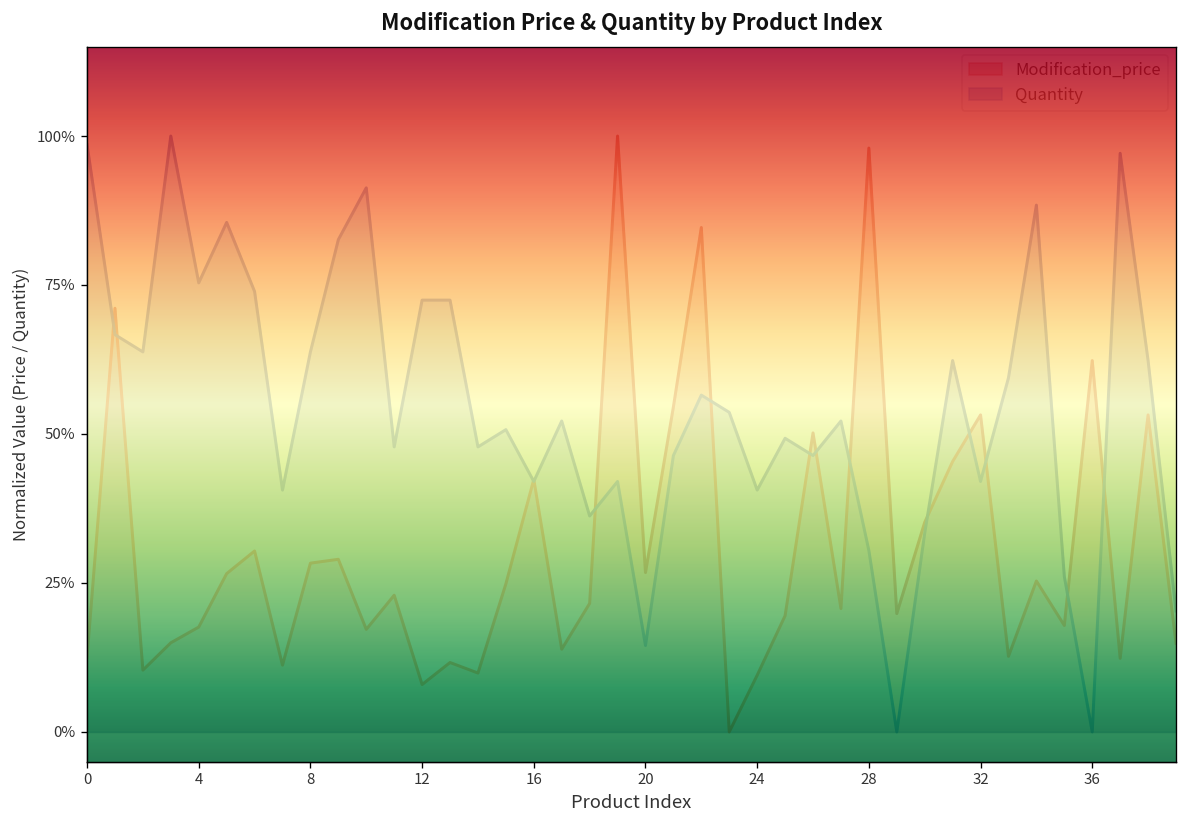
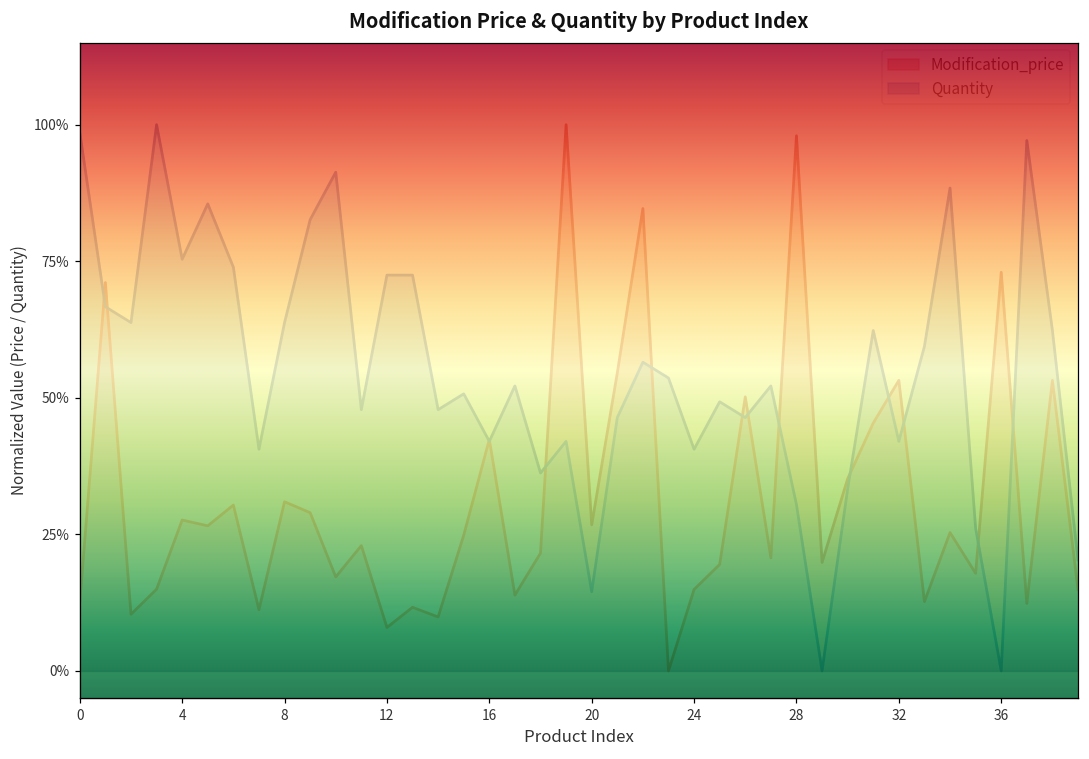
Modification_price, 4: 18% -> 28%
Modification_price, 8: 28% -> 31%
Modification_price, 24: 10% -> 15%
Modification_price, 36: 62% -> 73%
